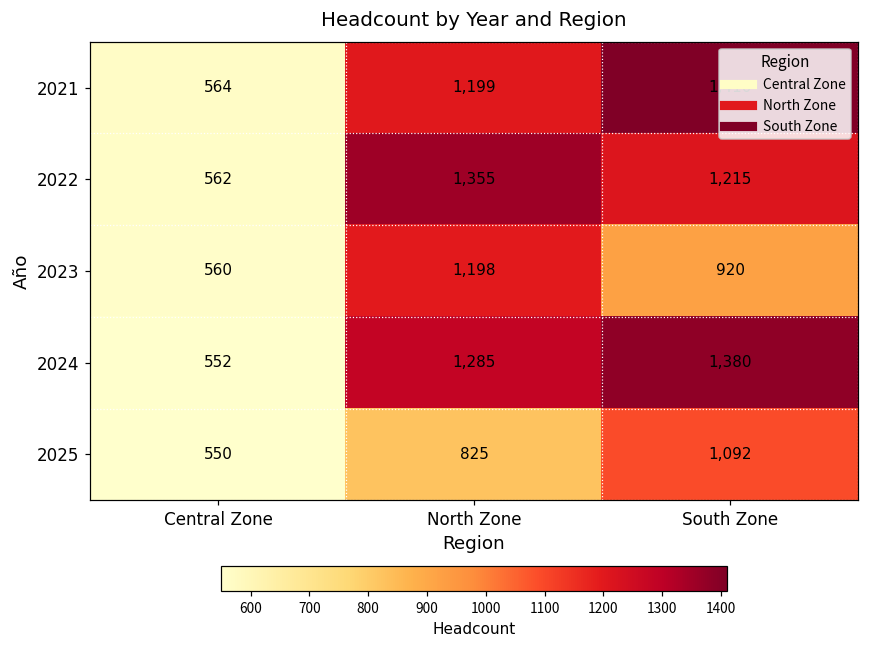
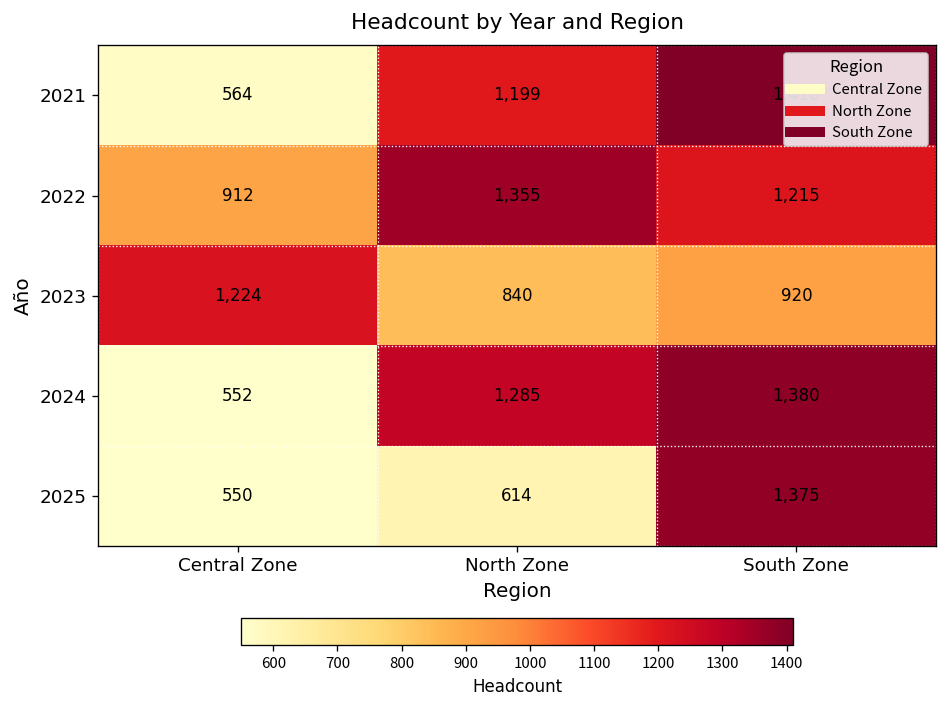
2022, Central Zone: 562 -> 912
2023, Central Zone: 560 -> 1,224
2023, North Zone: 1,198 -> 840
2025, North Zone: 825 -> 614
2025, South Zone: 1,092 -> 1,375
